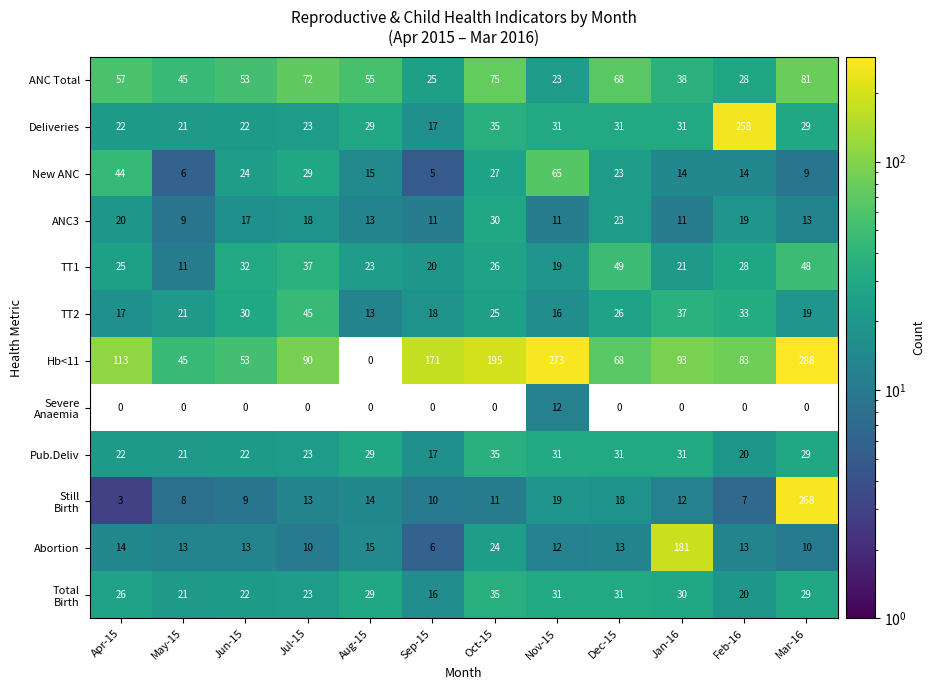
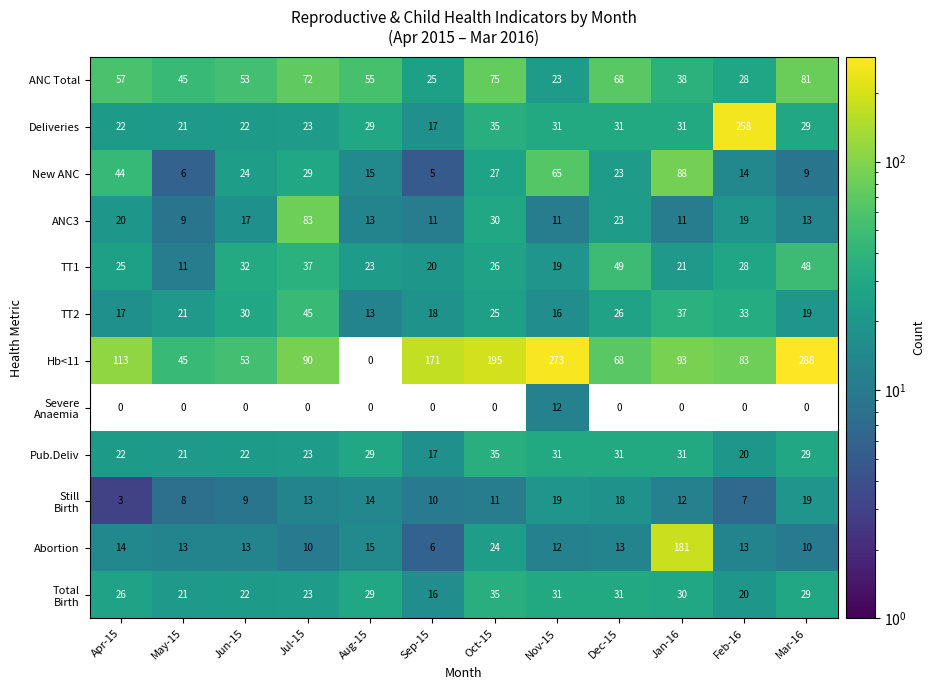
New ANC, Jan-16: 14 -> 88
ANC3, Jul-15: 18 -> 83
Still Birth, Mar-16: 268 -> 19
